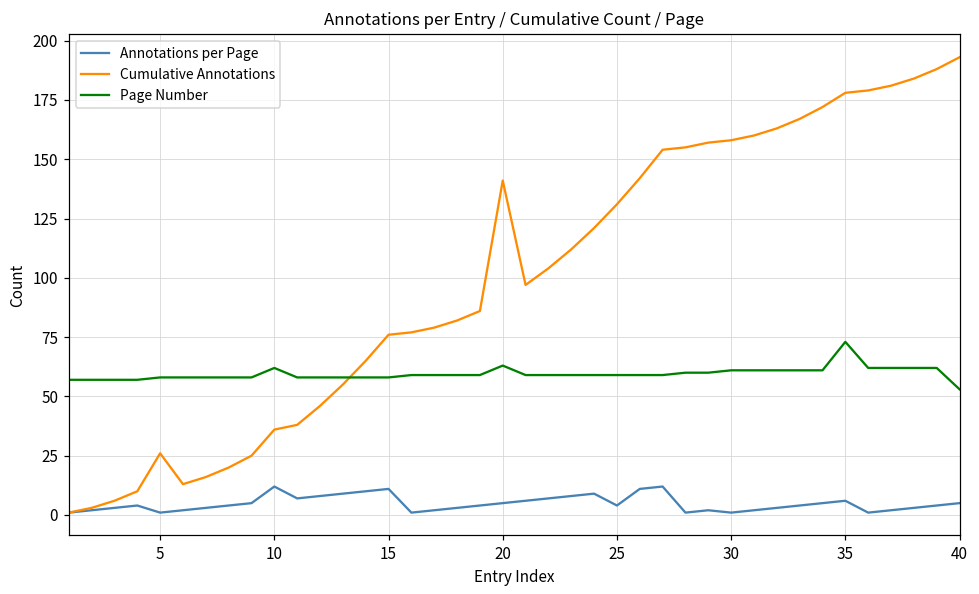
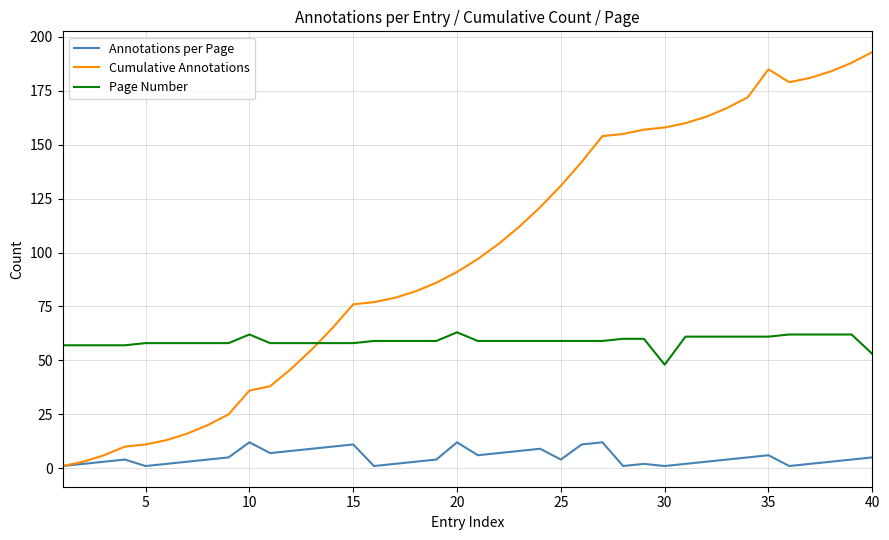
Cumulative Annotations, 5: 26 -> 11
Annotations per Page, 20: 5 -> 12
Cumulative Annotations, 20: 141 -> 91
Page Number, 30: 61 -> 48
Cumulative Annotations, 35: 178 -> 185
Page Number, 35: 73 -> 61
